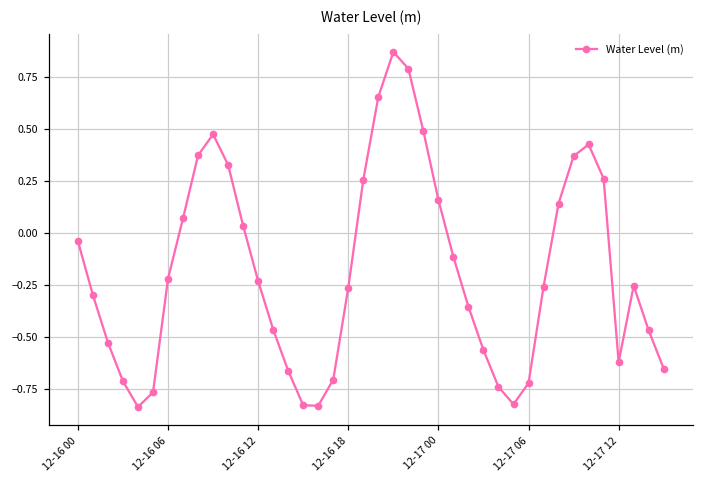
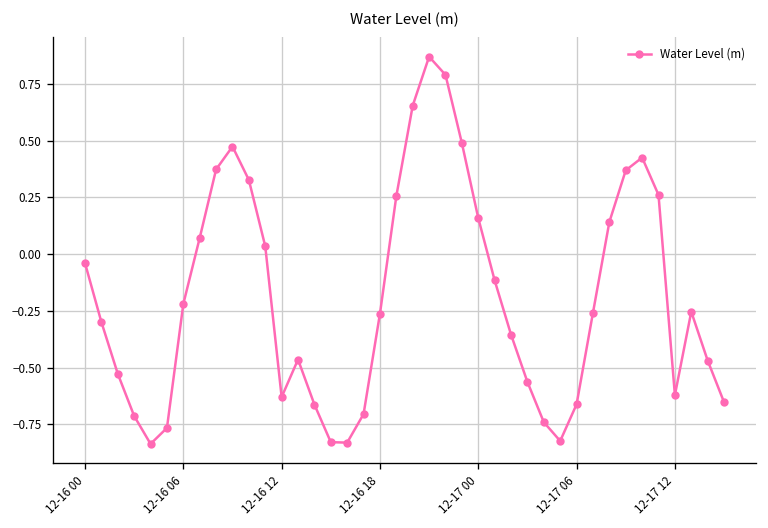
12-16 12: -0.23 -> -0.63
12-17 06: -0.72 -> -0.66
